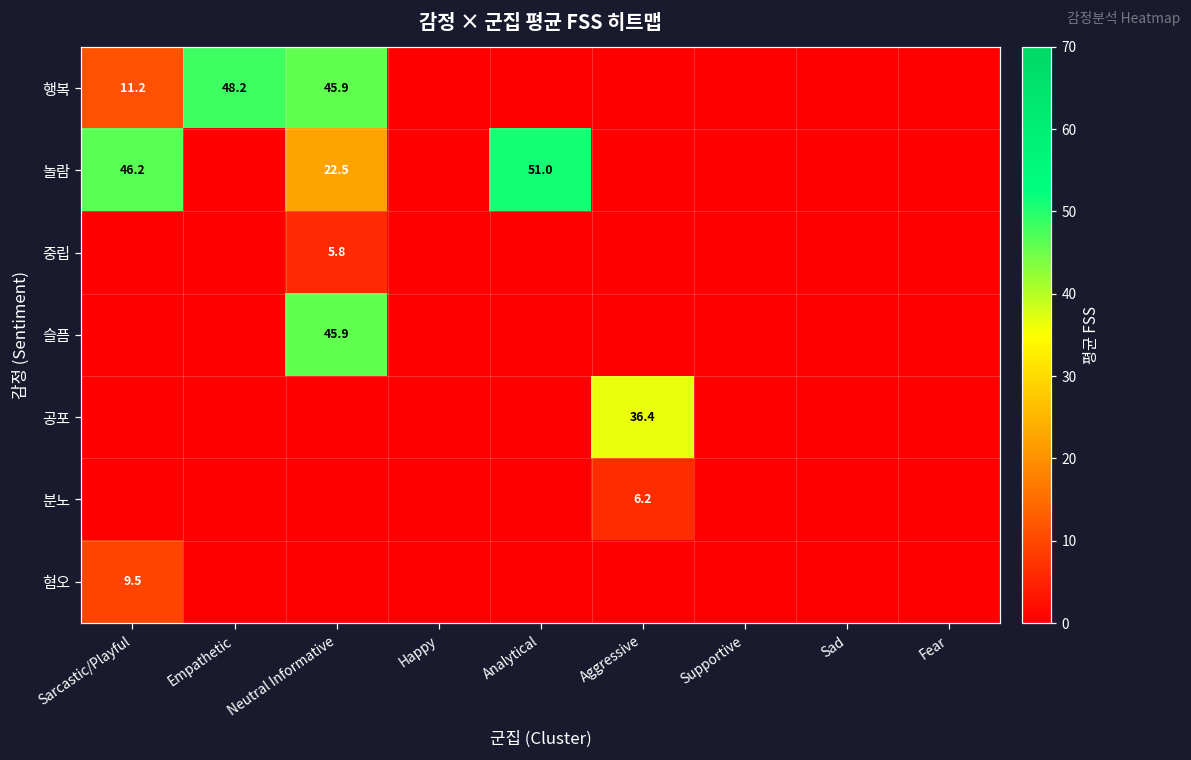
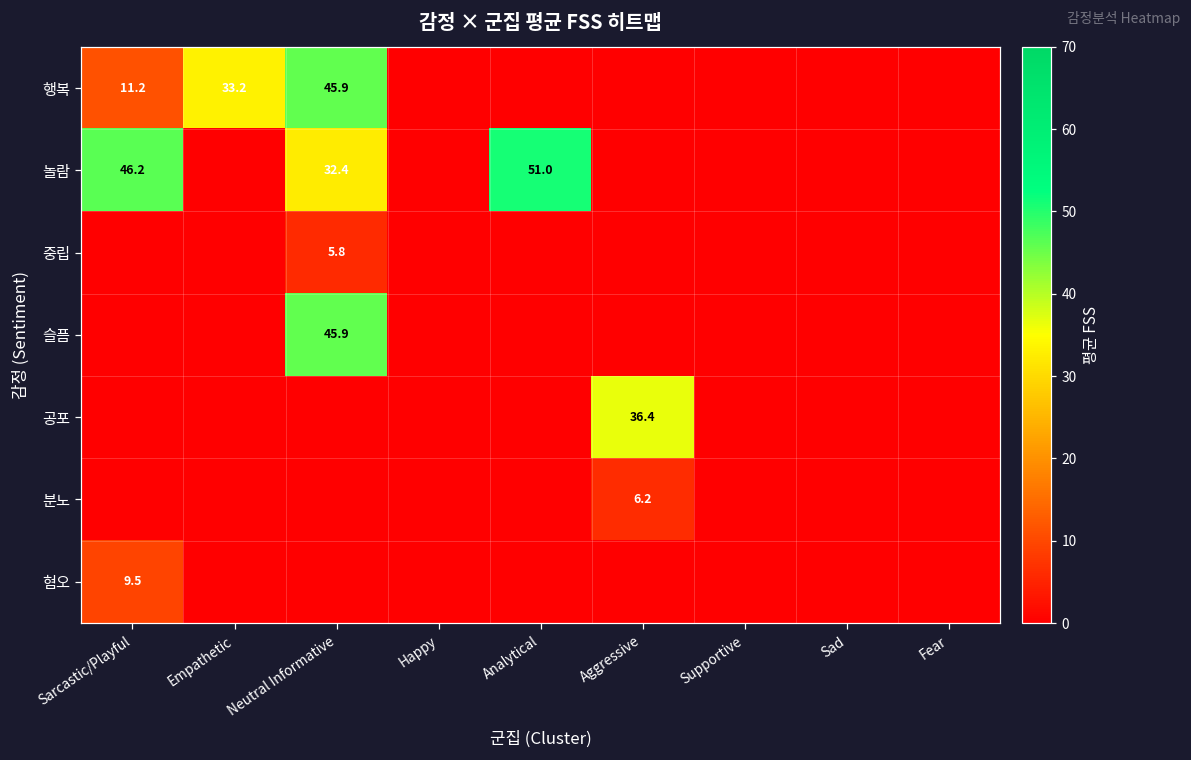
행복, Empathetic: 48.2 -> 33.2
놀람, Neutral Informative: 22.5 -> 32.4
